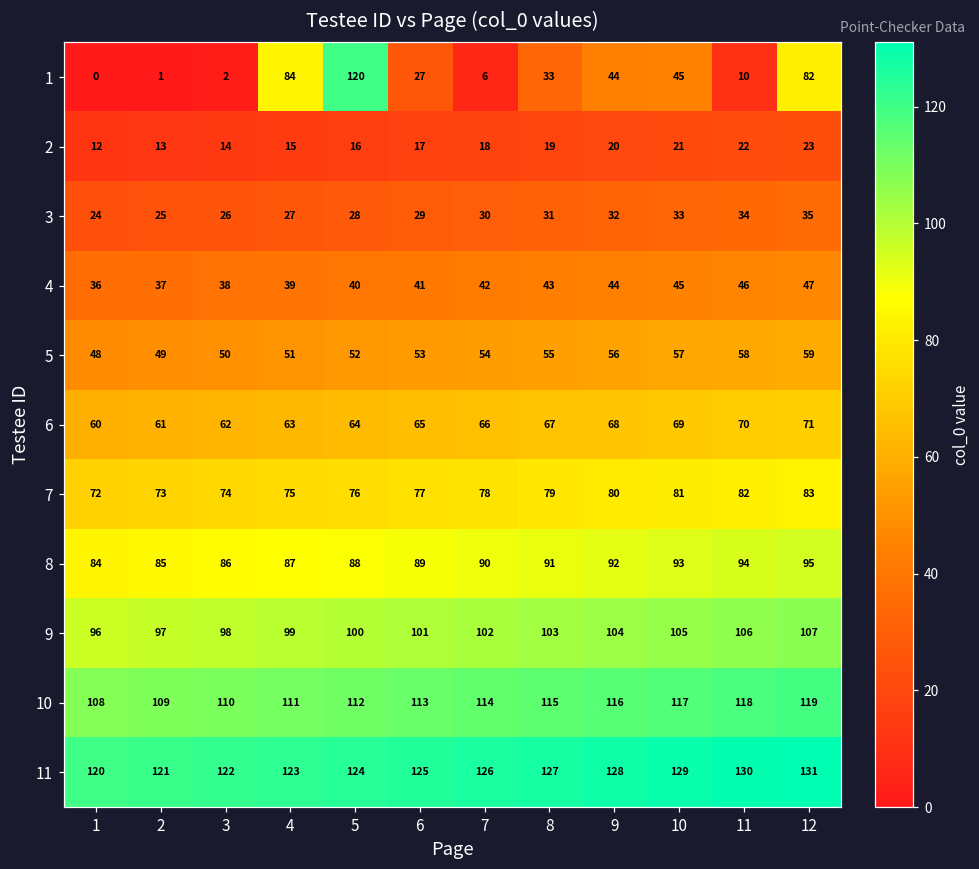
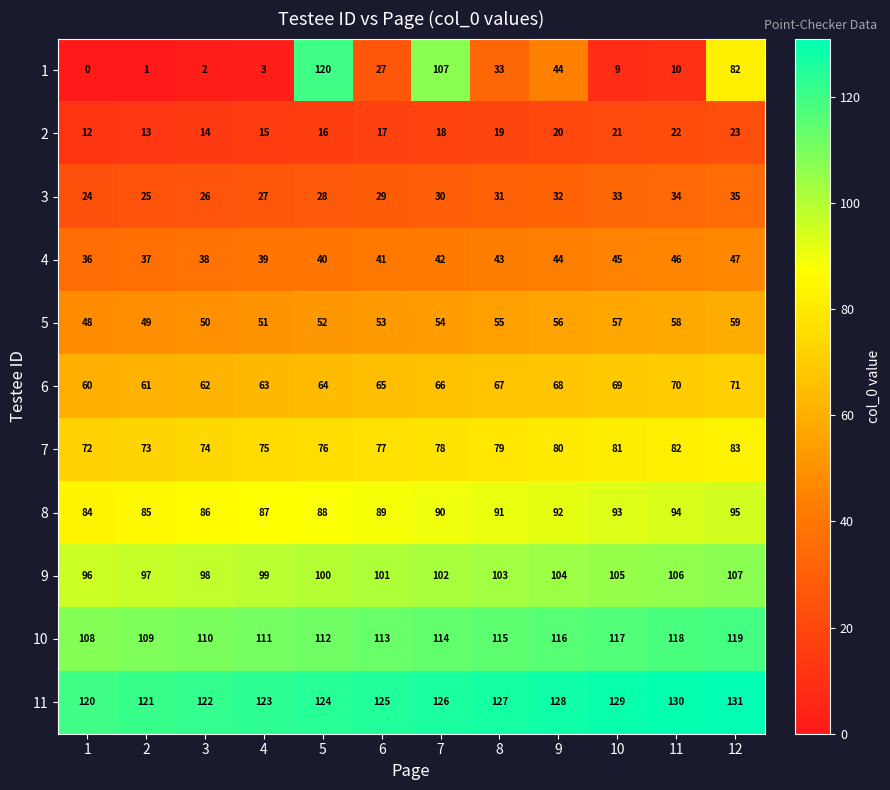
1, 4: 84 -> 3
1, 7: 6 -> 107
1, 10: 45 -> 9
